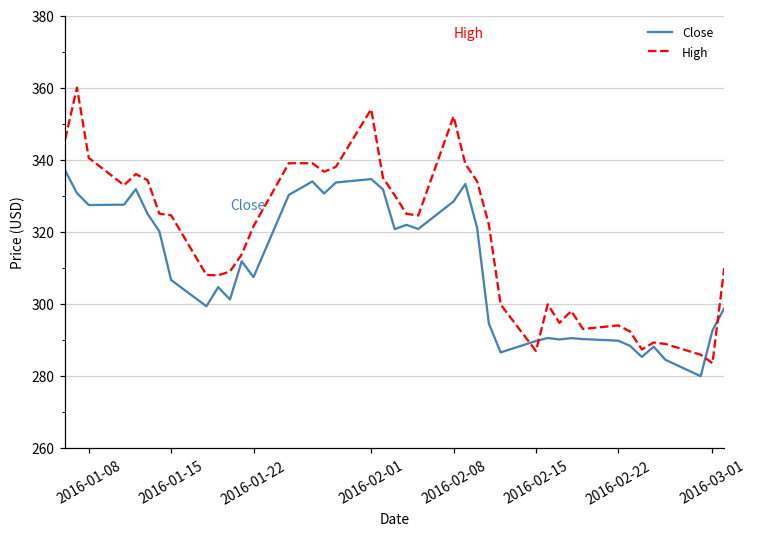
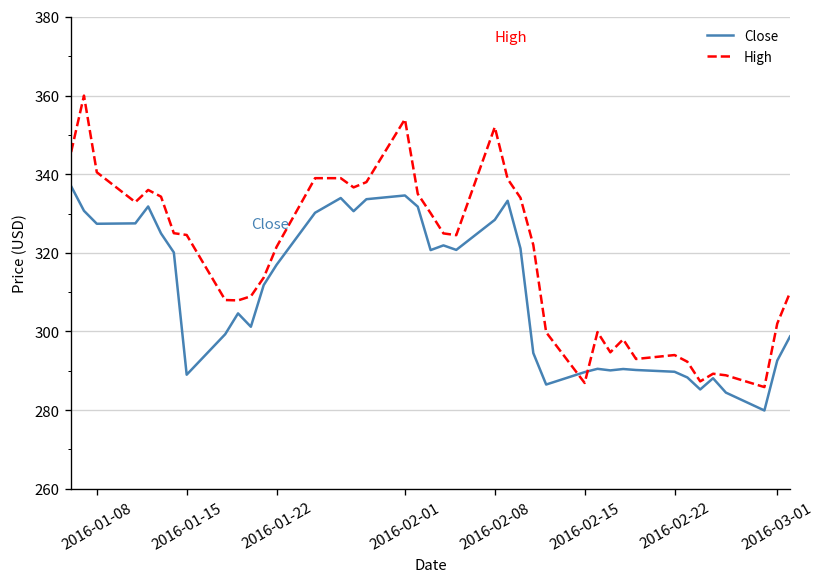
Close, 2016-01-15: 307 -> 289
Close, 2016-01-22: 307 -> 317
High, 2016-03-01: 284 -> 302
